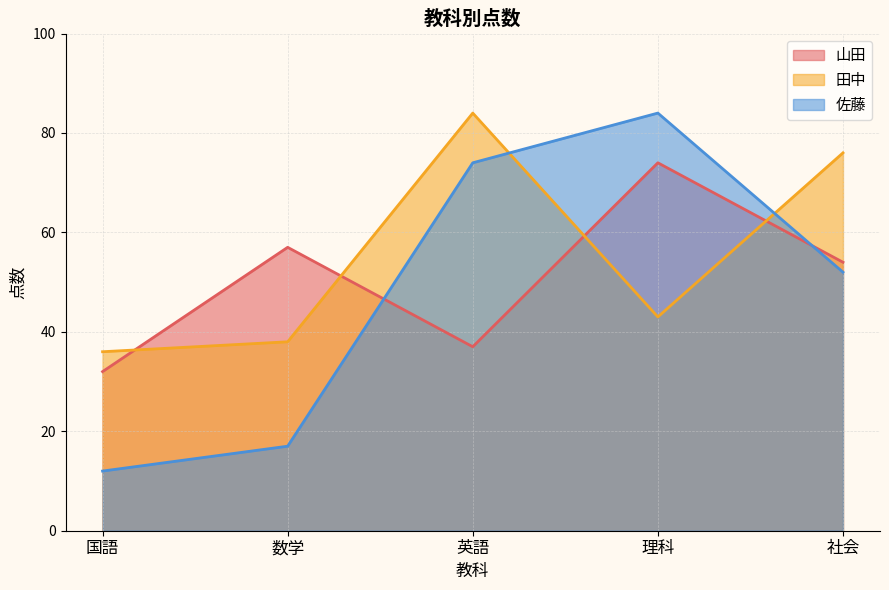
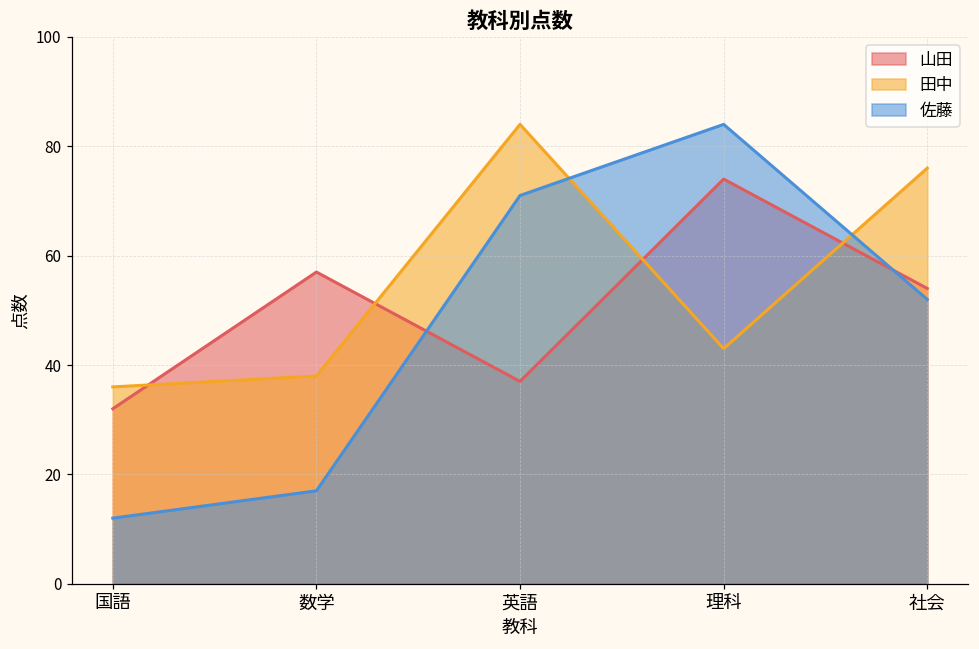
佐藤, 英語: 74 -> 71
